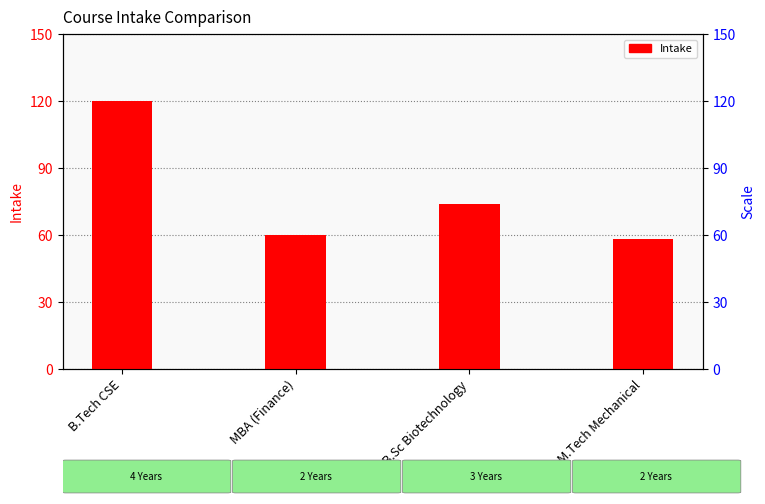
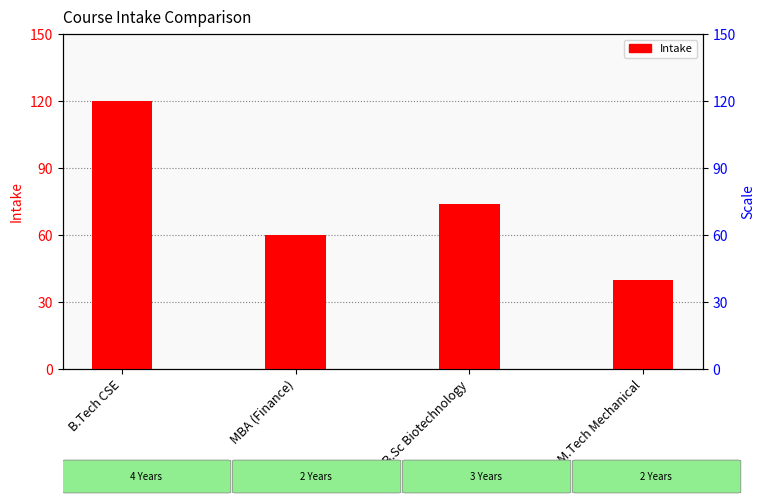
M.Tech Mechanical: 58 -> 40
